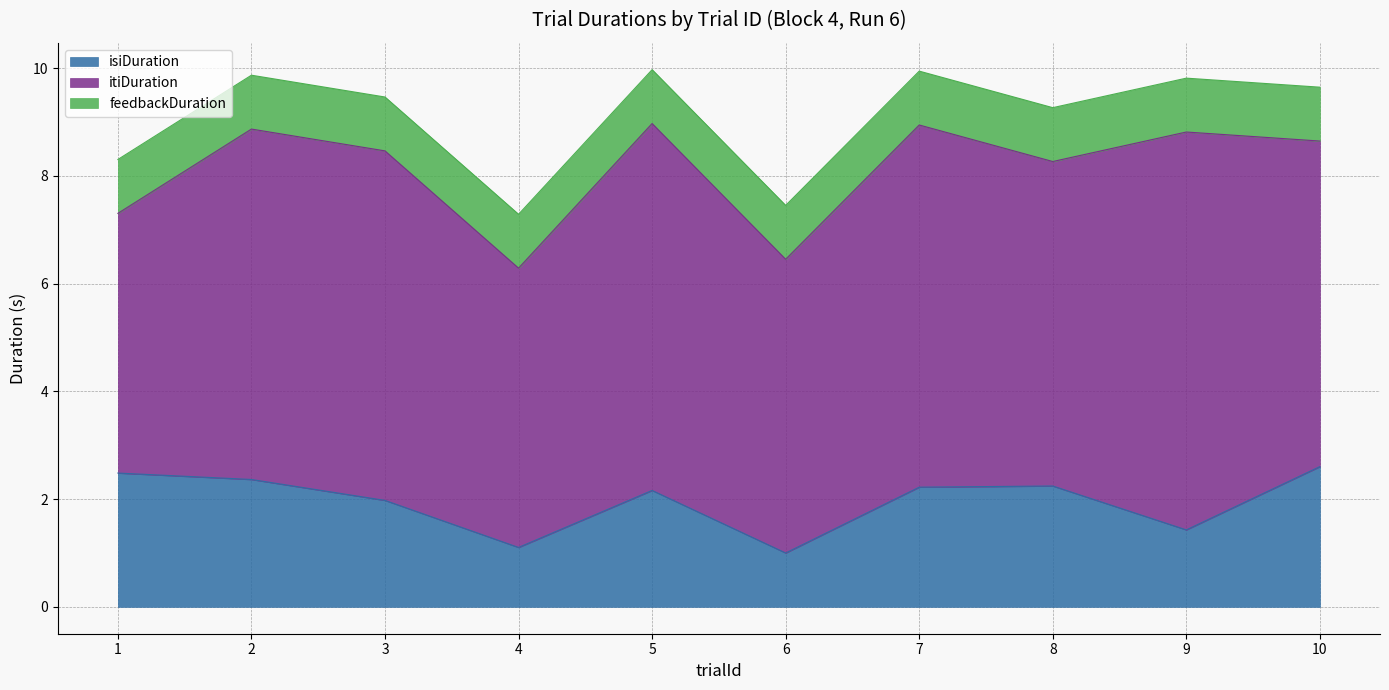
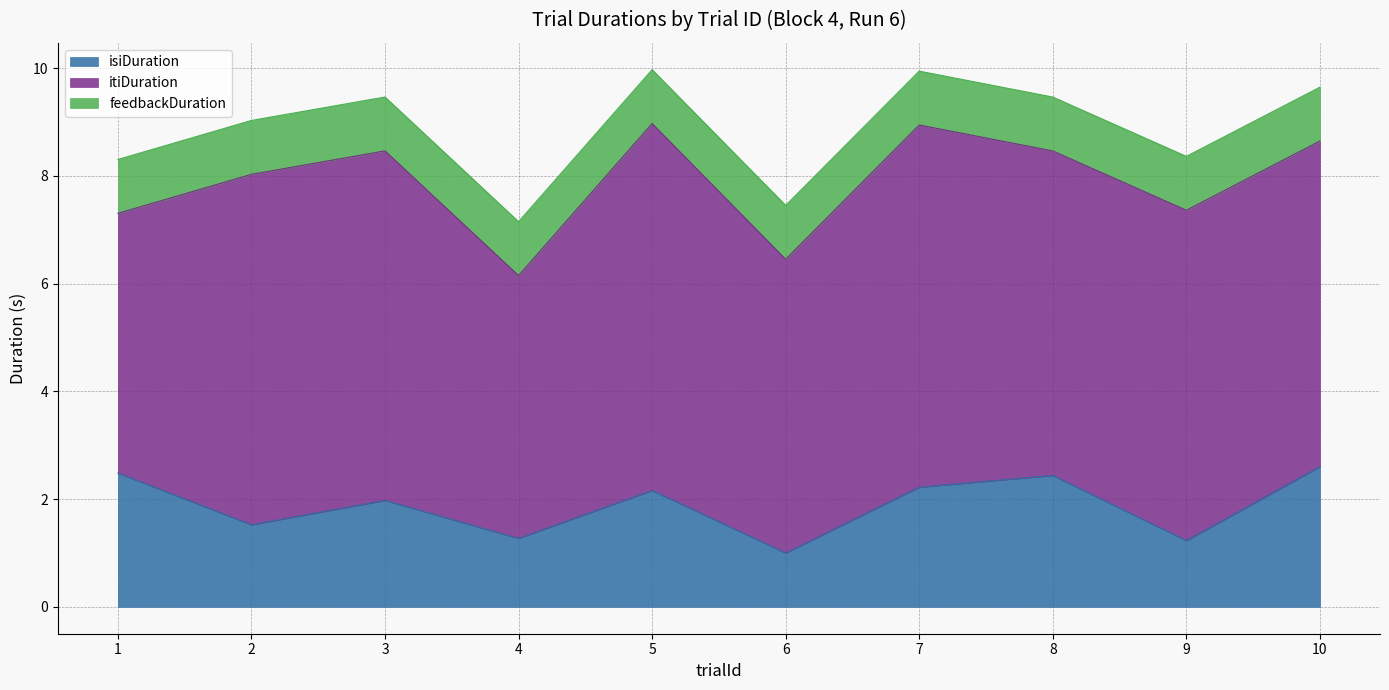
isiDuration, 2: 2.4 -> 1.5
isiDuration, 4: 1.1 -> 1.3
itiDuration, 4: 5.2 -> 4.9
isiDuration, 8: 2.2 -> 2.4
isiDuration, 9: 1.4 -> 1.2
itiDuration, 9: 7.4 -> 6.1
